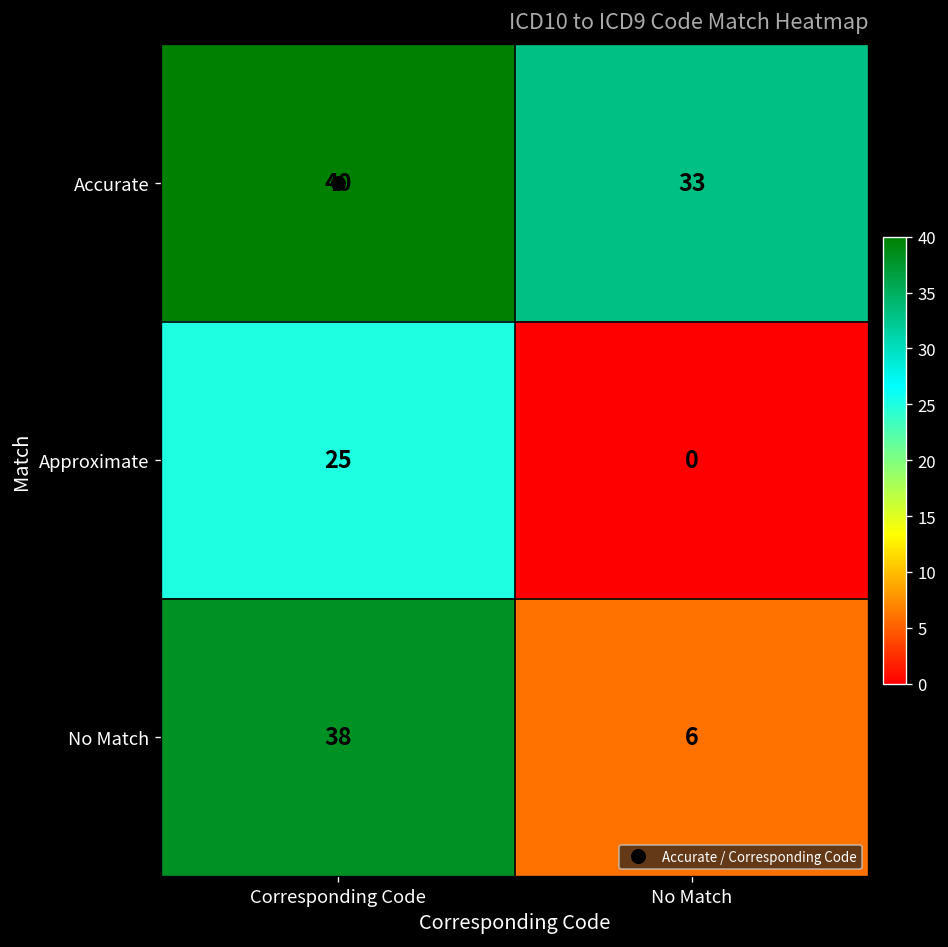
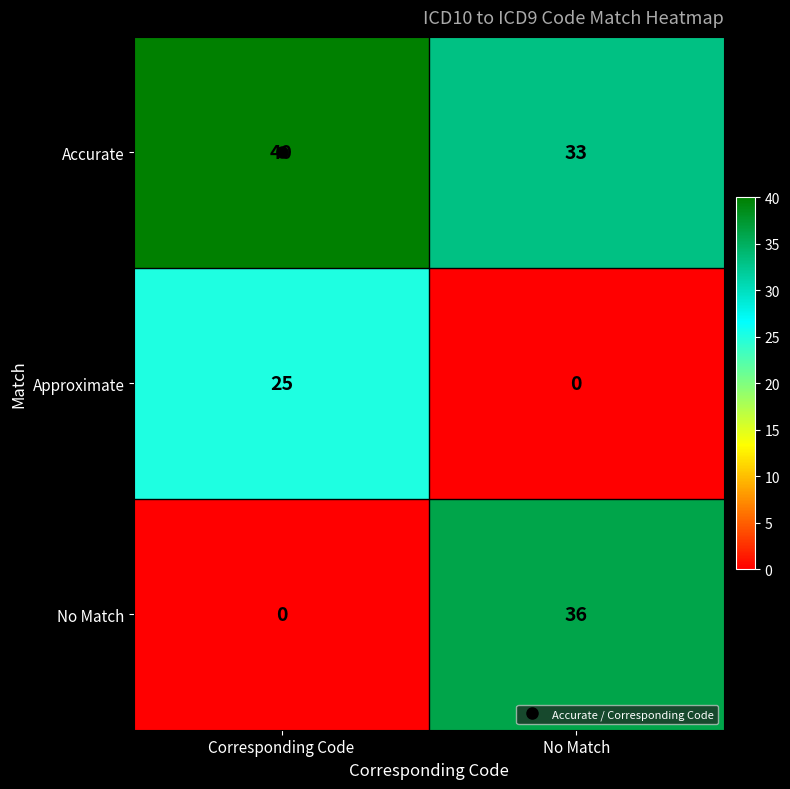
No Match, Corresponding Code: 38 -> 0
No Match, No Match: 6 -> 36
